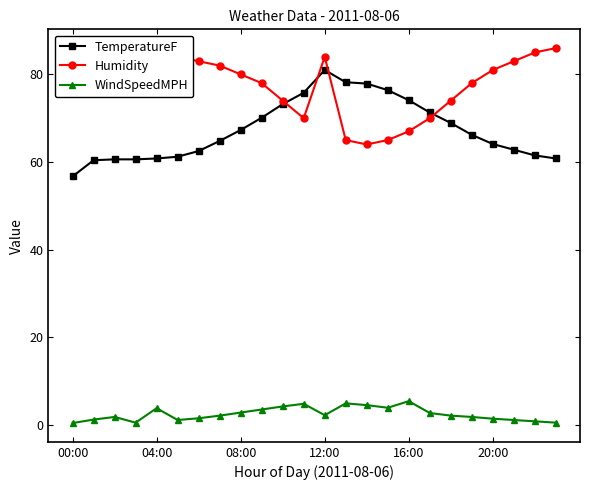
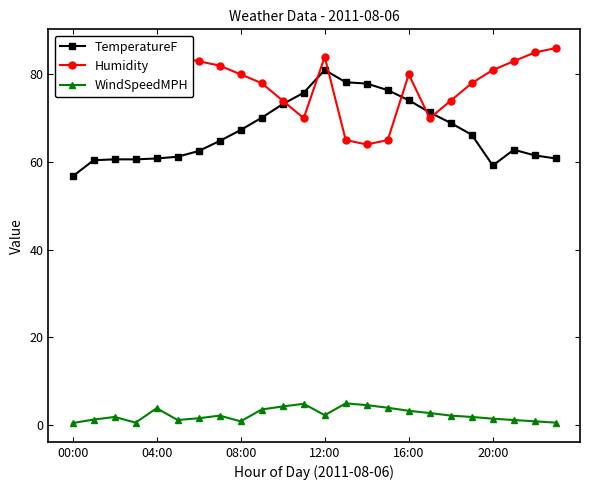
WindSpeedMPH, 08:00: 3 -> 1
Humidity, 16:00: 67 -> 80
WindSpeedMPH, 16:00: 5 -> 3
TemperatureF, 20:00: 64 -> 59
